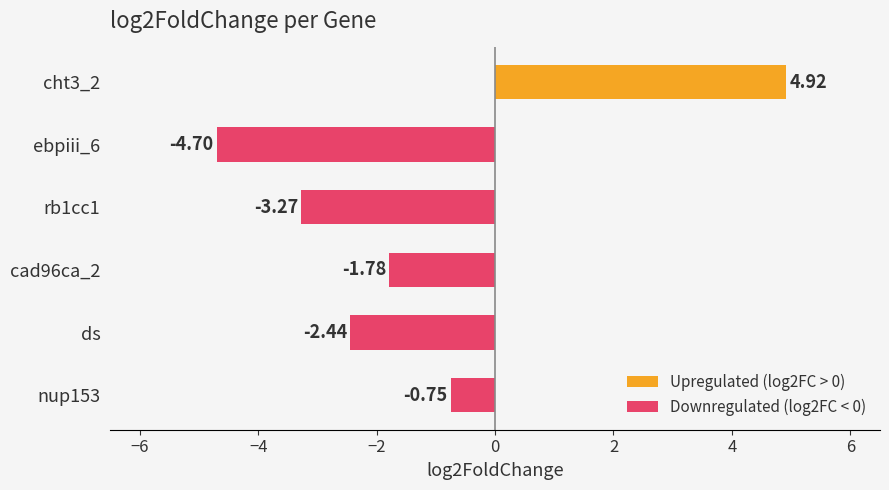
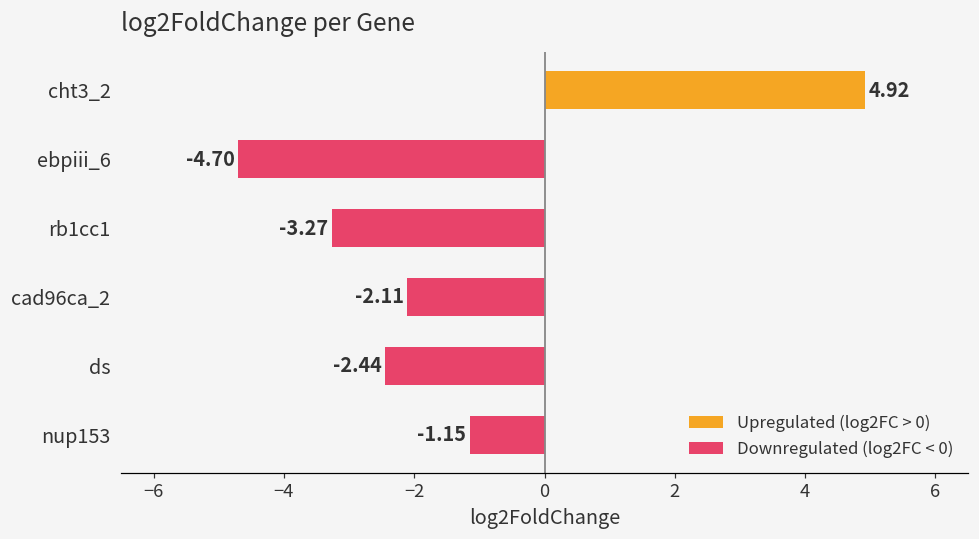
cad96ca_2: -1.78 -> -2.11
nup153: -0.75 -> -1.15
